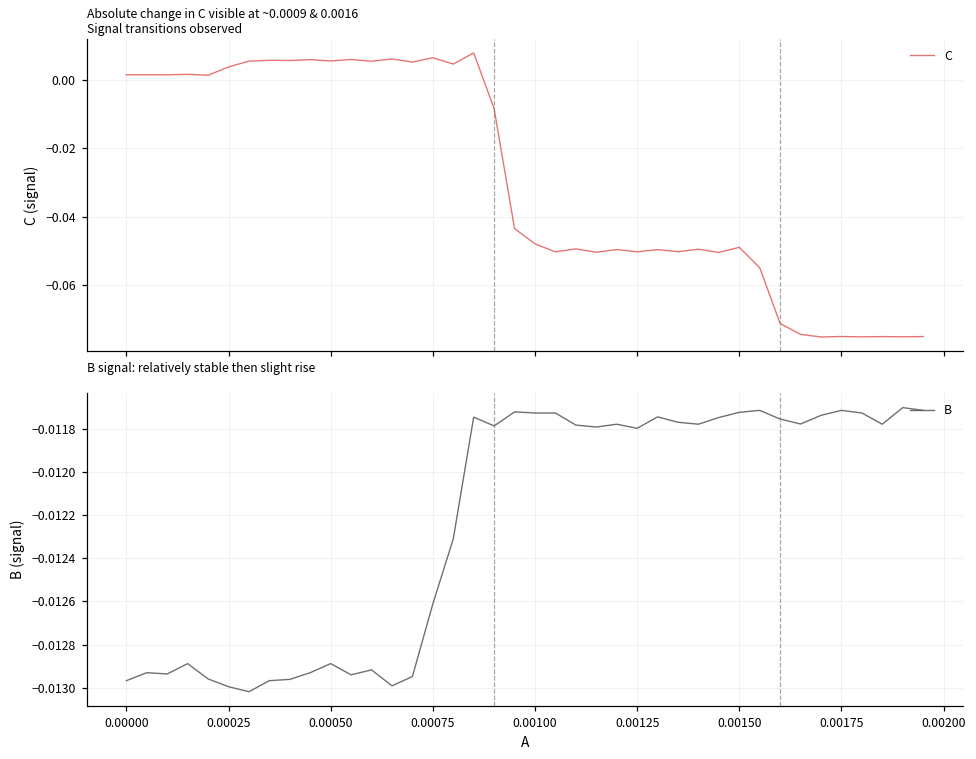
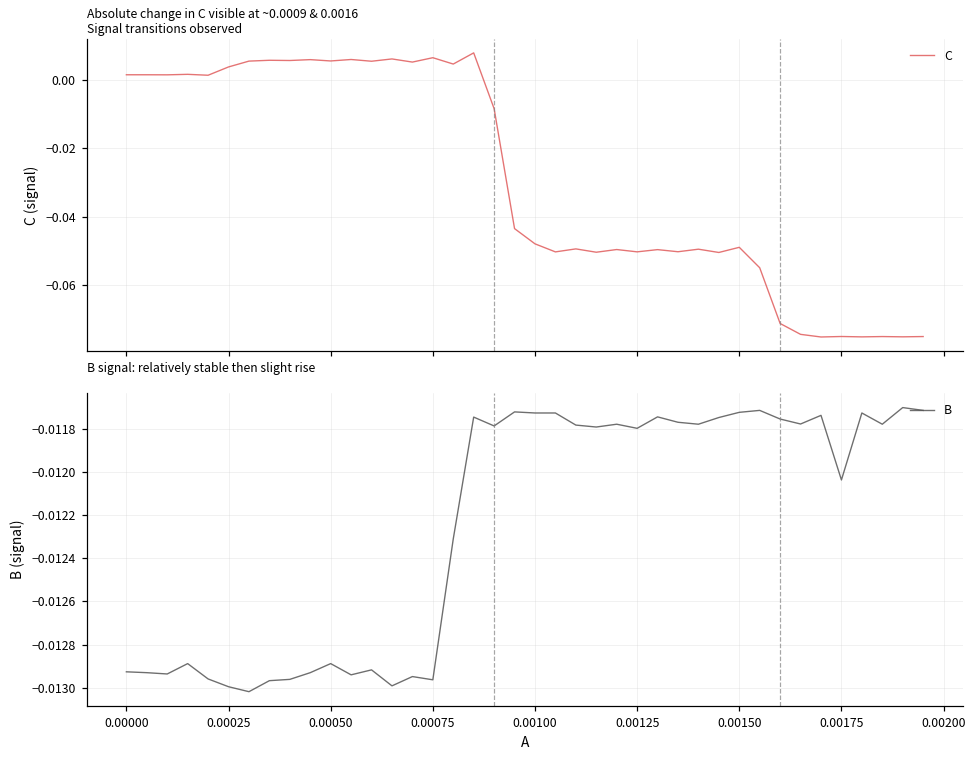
B signal: relatively stable then slight rise, 0.00000: -0.01297 -> -0.01293
B signal: relatively stable then slight rise, 0.00075: -0.01261 -> -0.01296
B signal: relatively stable then slight rise, 0.00175: -0.01172 -> -0.01204
